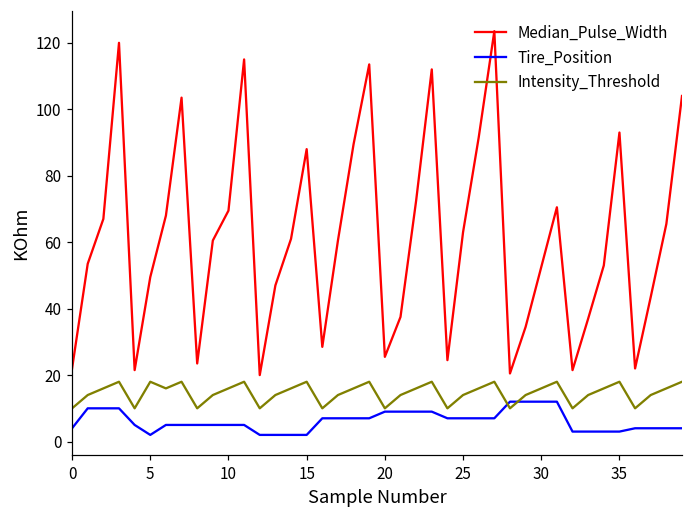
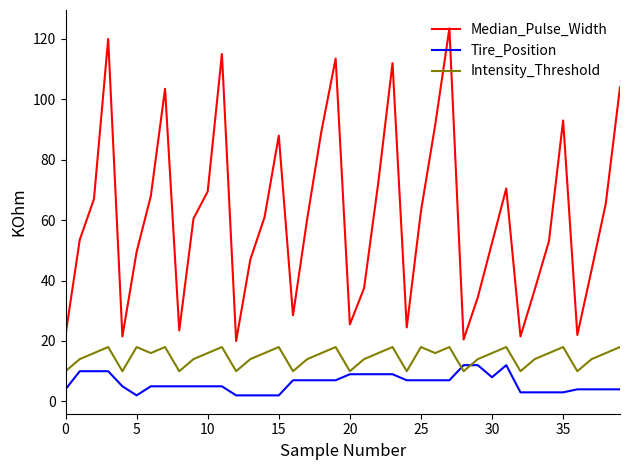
Intensity_Threshold, 25: 14 -> 18
Tire_Position, 30: 12 -> 8
